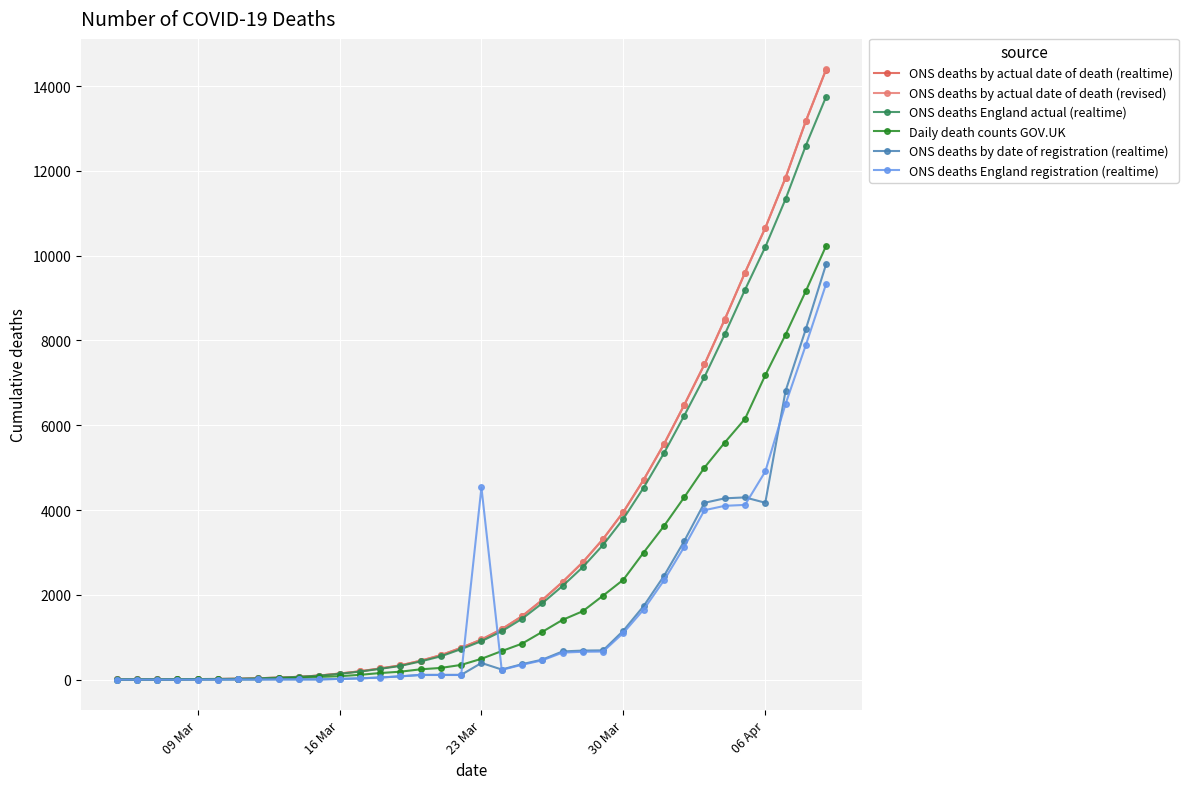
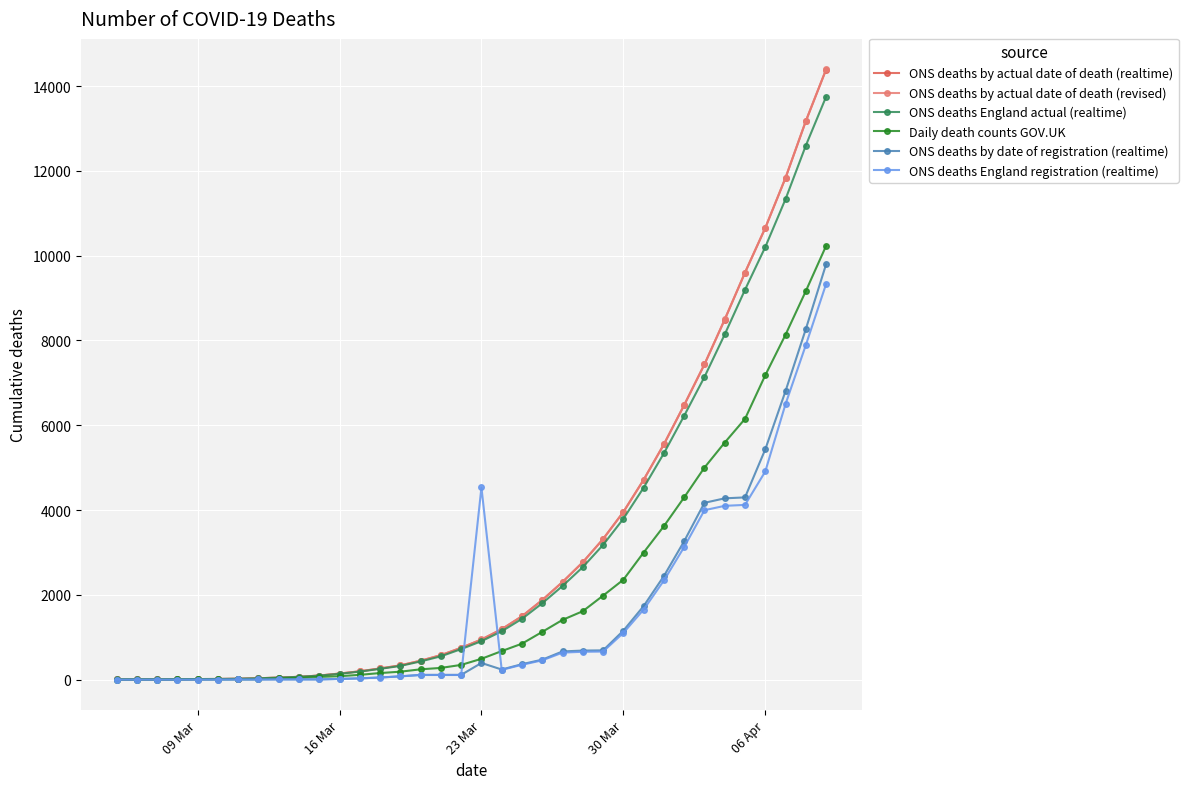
ONS deaths by date of registration (realtime), 06 Apr: 4200 -> 5400
